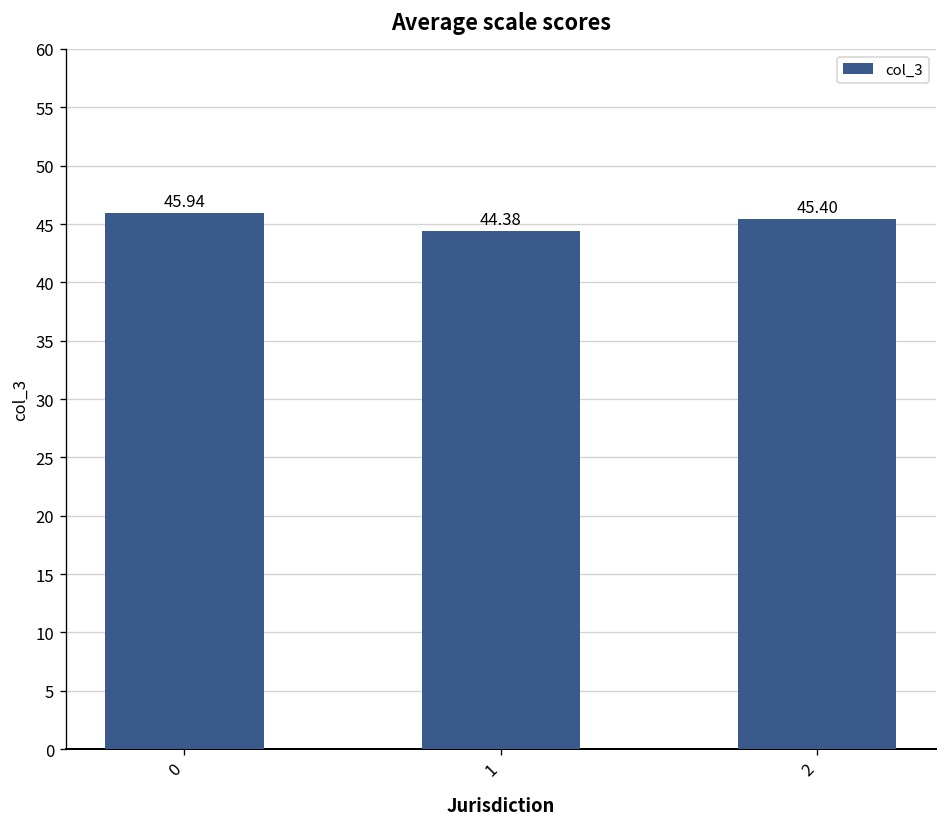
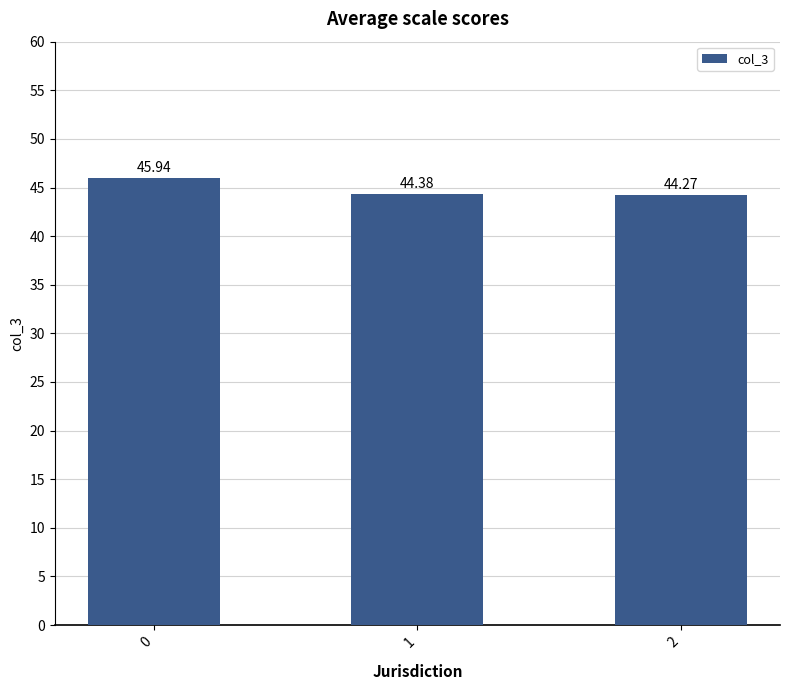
2: 45.40 -> 44.27
